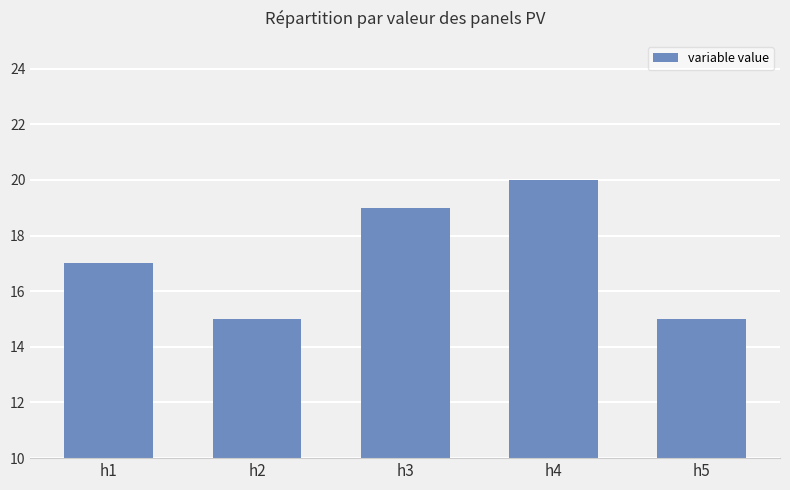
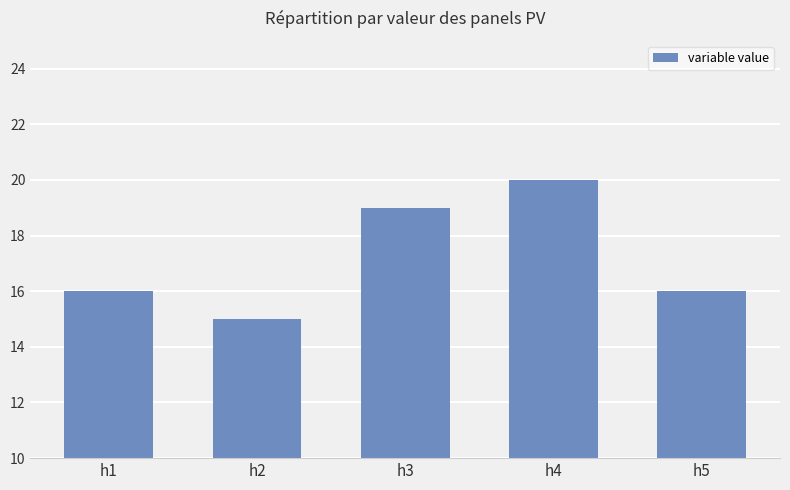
h1: 17 -> 16
h5: 15 -> 16
